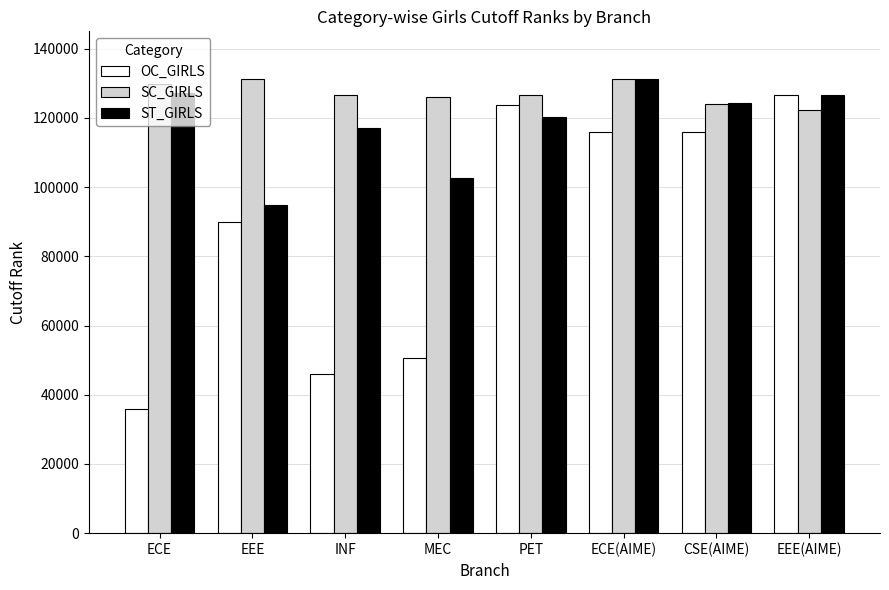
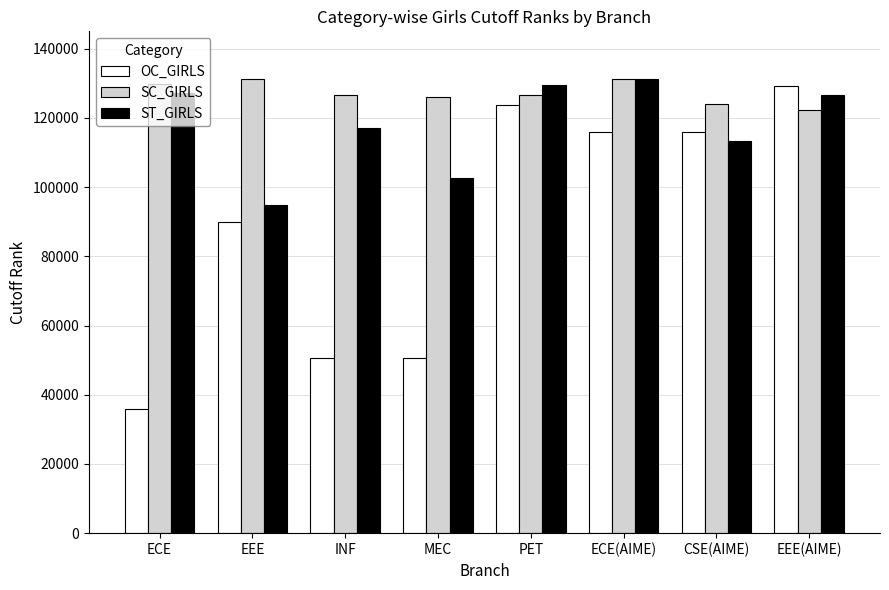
OC_GIRLS, INF: 46000 -> 51000
ST_GIRLS, PET: 120000 -> 129000
ST_GIRLS, CSE(AIME): 124000 -> 113000
OC_GIRLS, EEE(AIME): 126000 -> 129000
